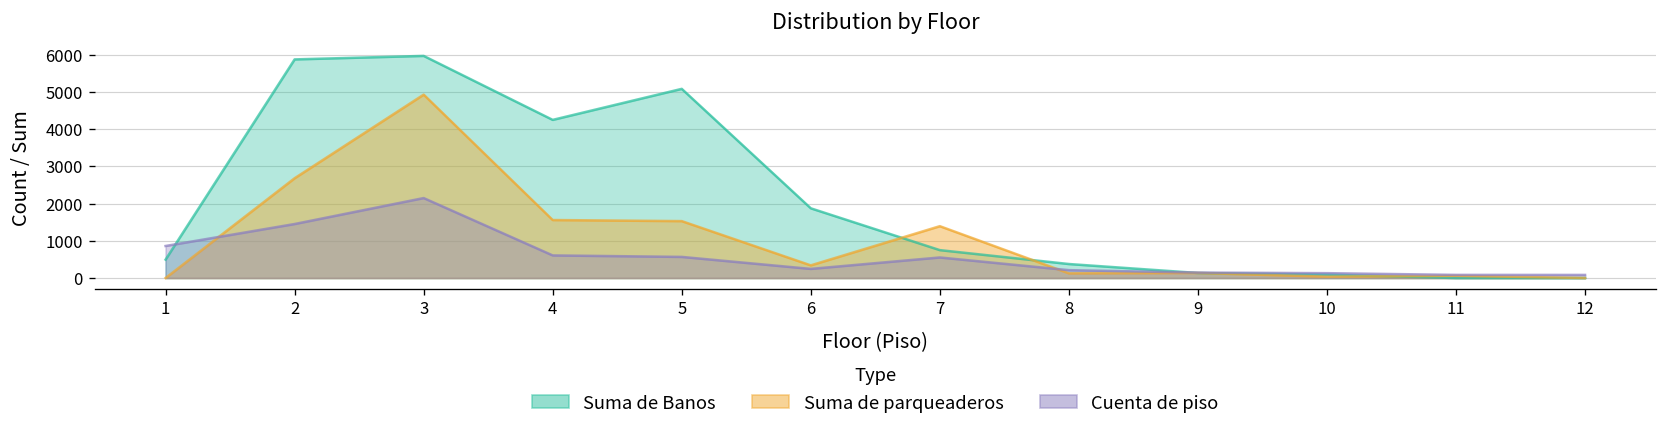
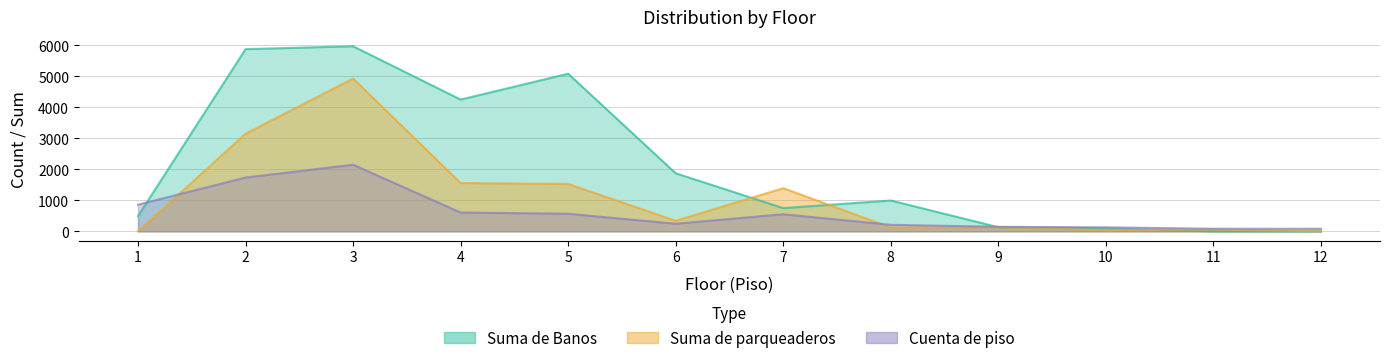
Suma de parqueaderos, 2: 2700 -> 3100
Cuenta de piso, 2: 1500 -> 1700
Suma de Banos, 8: 400 -> 1000
